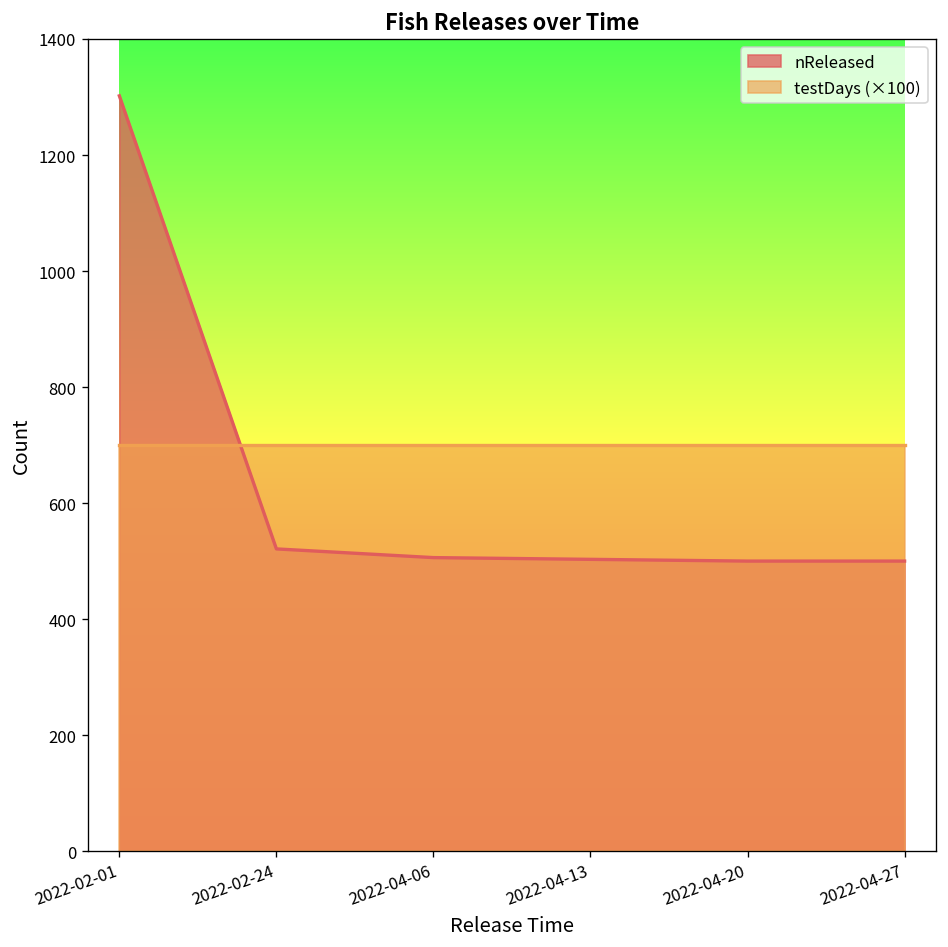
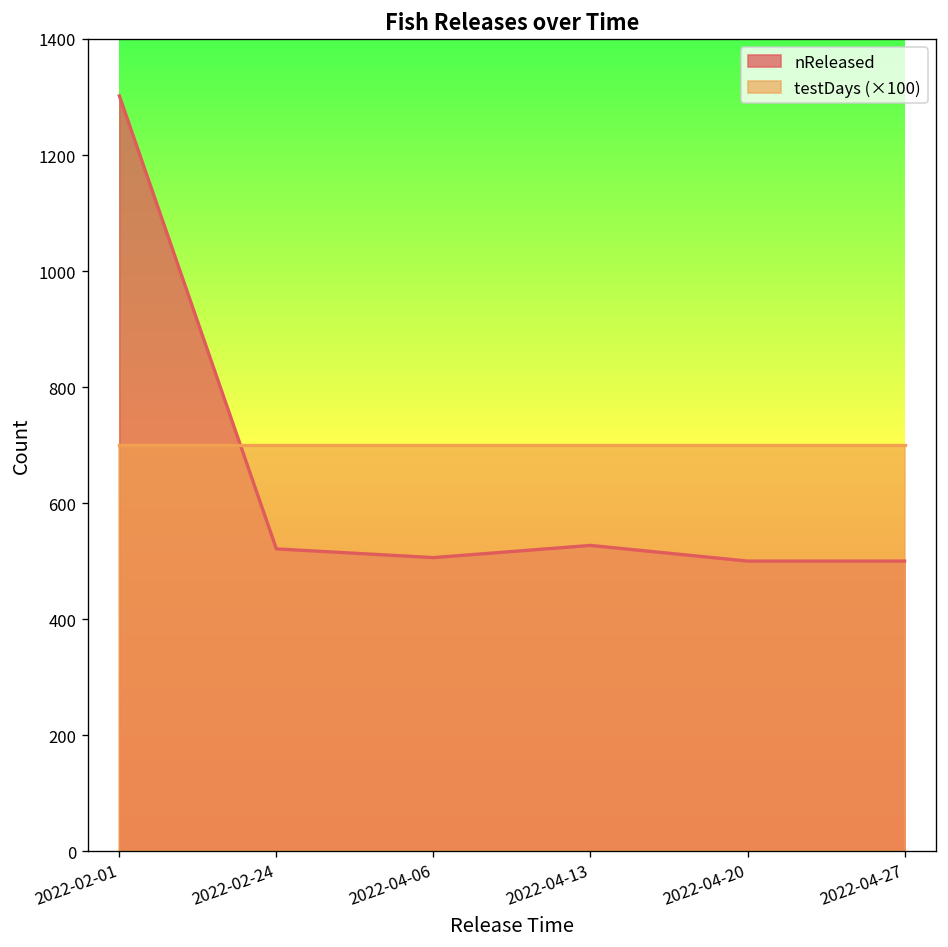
nReleased, 2022-04-13: 500 -> 530
